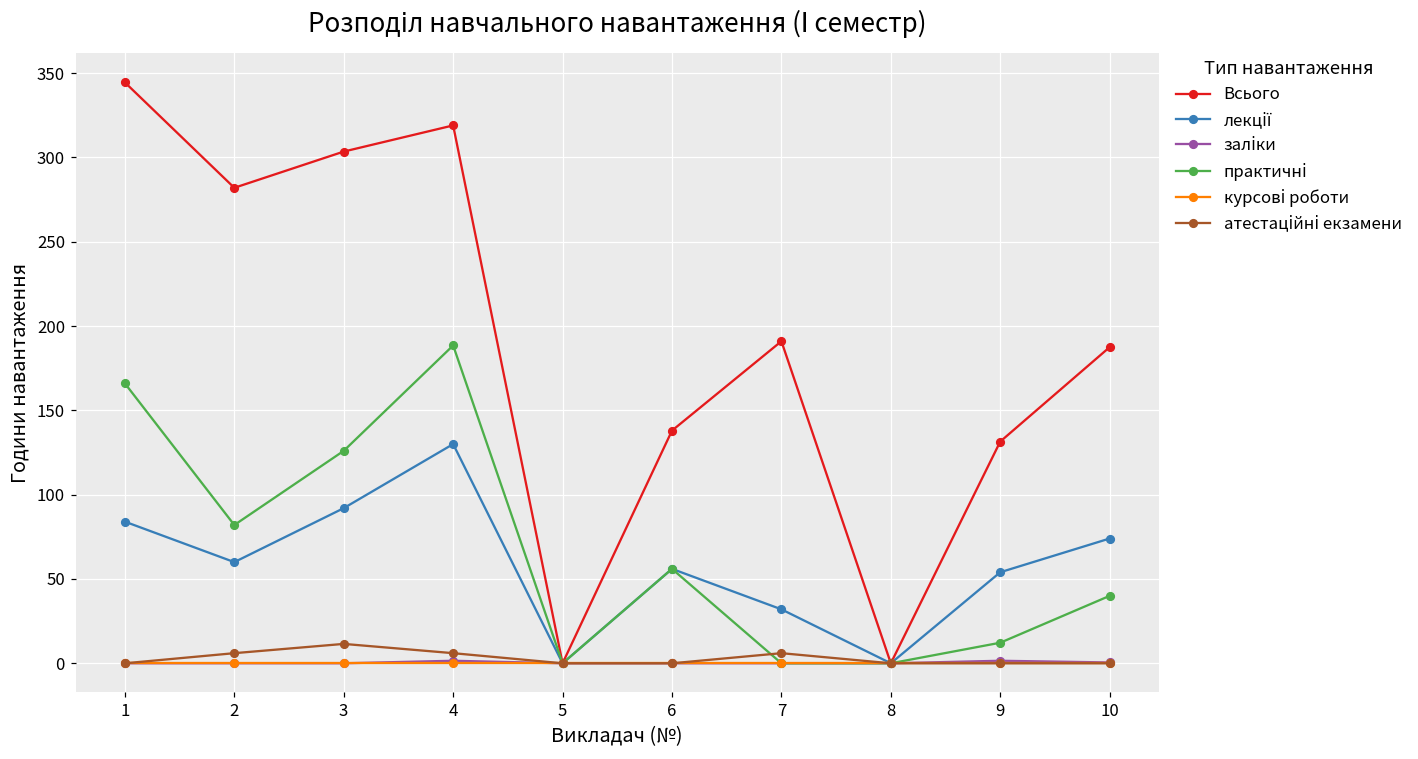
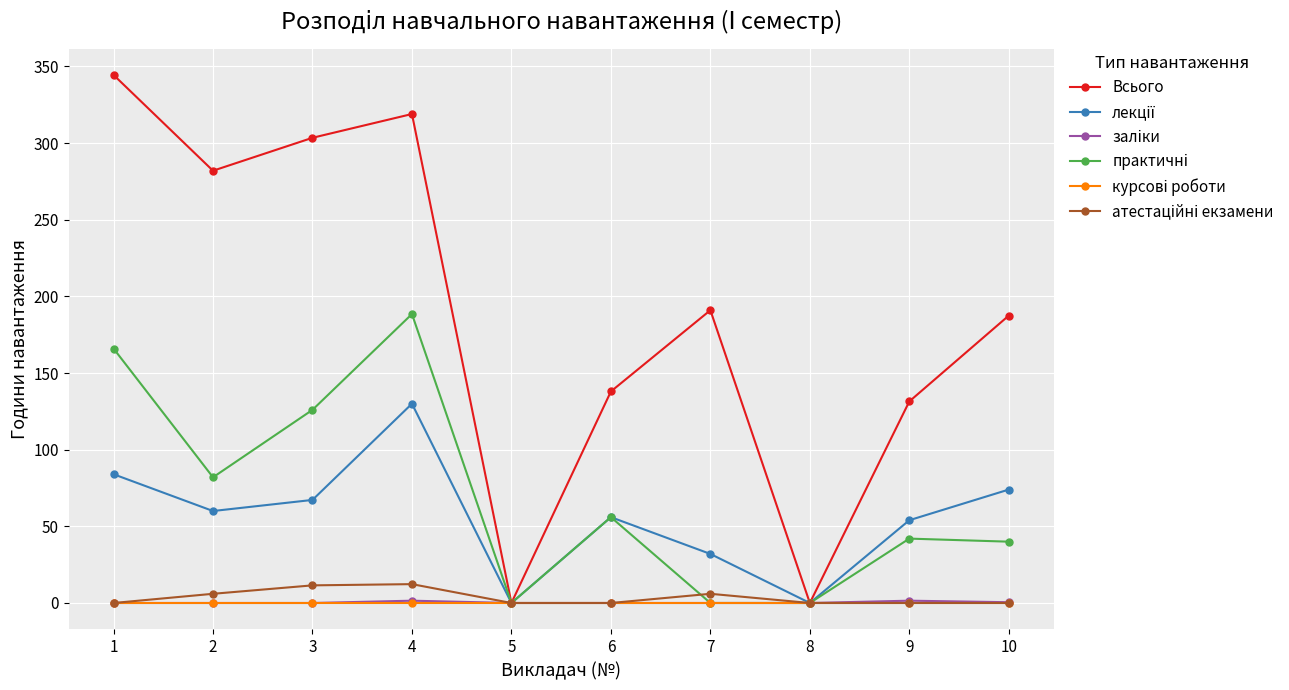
лекції, 3: 92 -> 67
атестаційні екзамени, 4: 6 -> 12
практичні, 9: 12 -> 42
